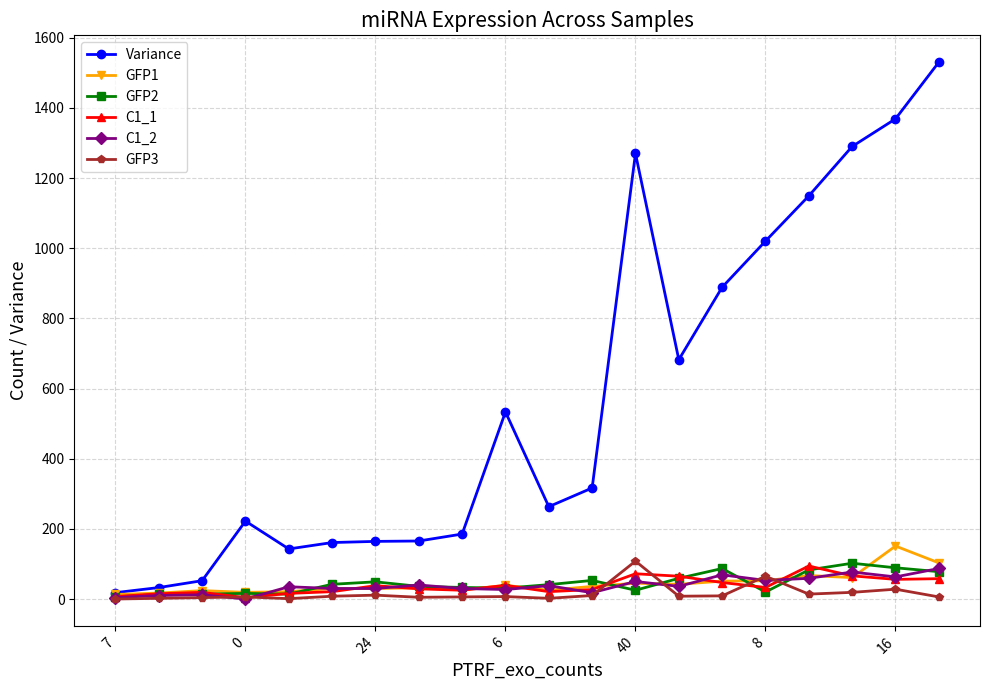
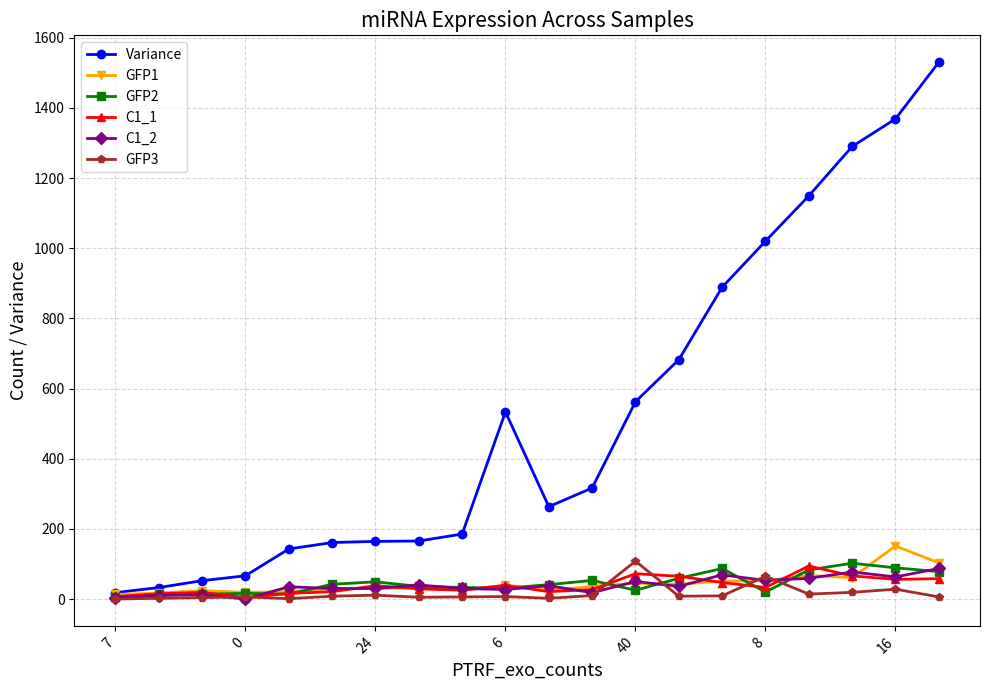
Variance, 0: 220 -> 70
Variance, 40: 1270 -> 560
